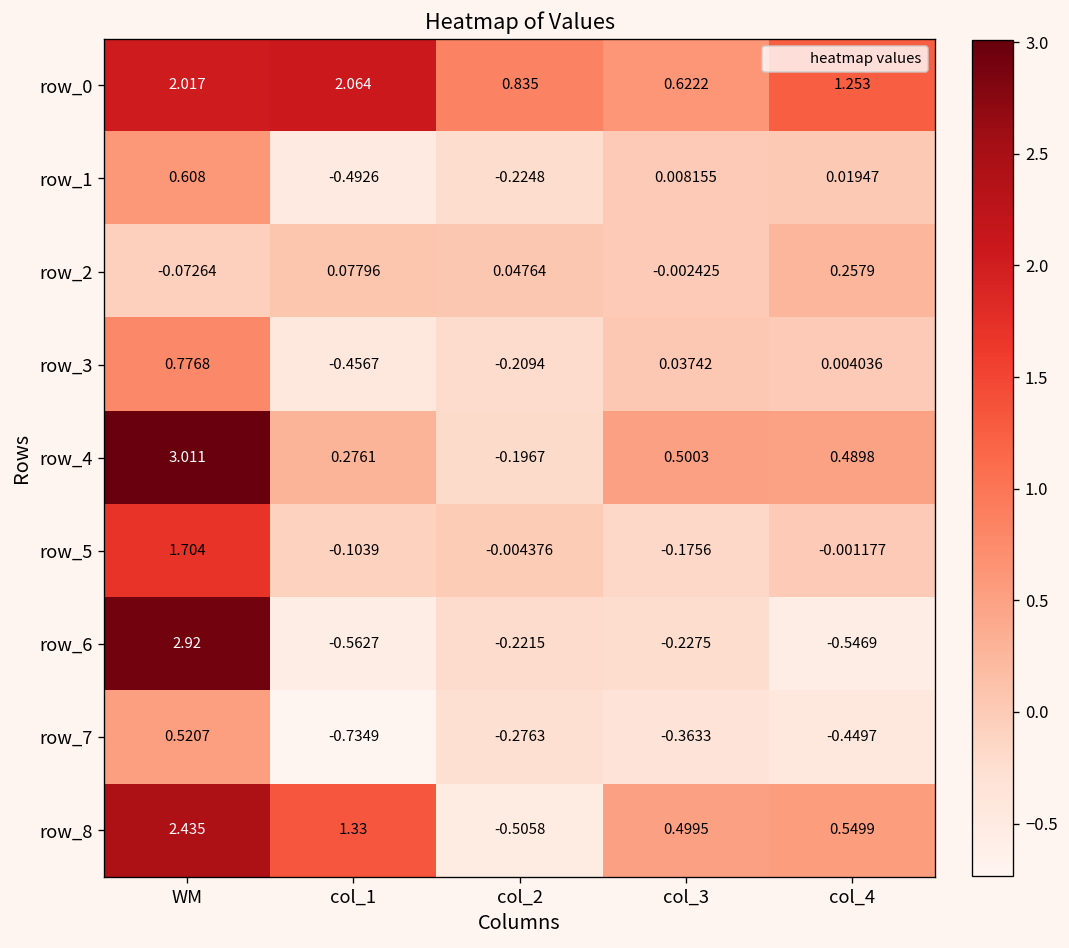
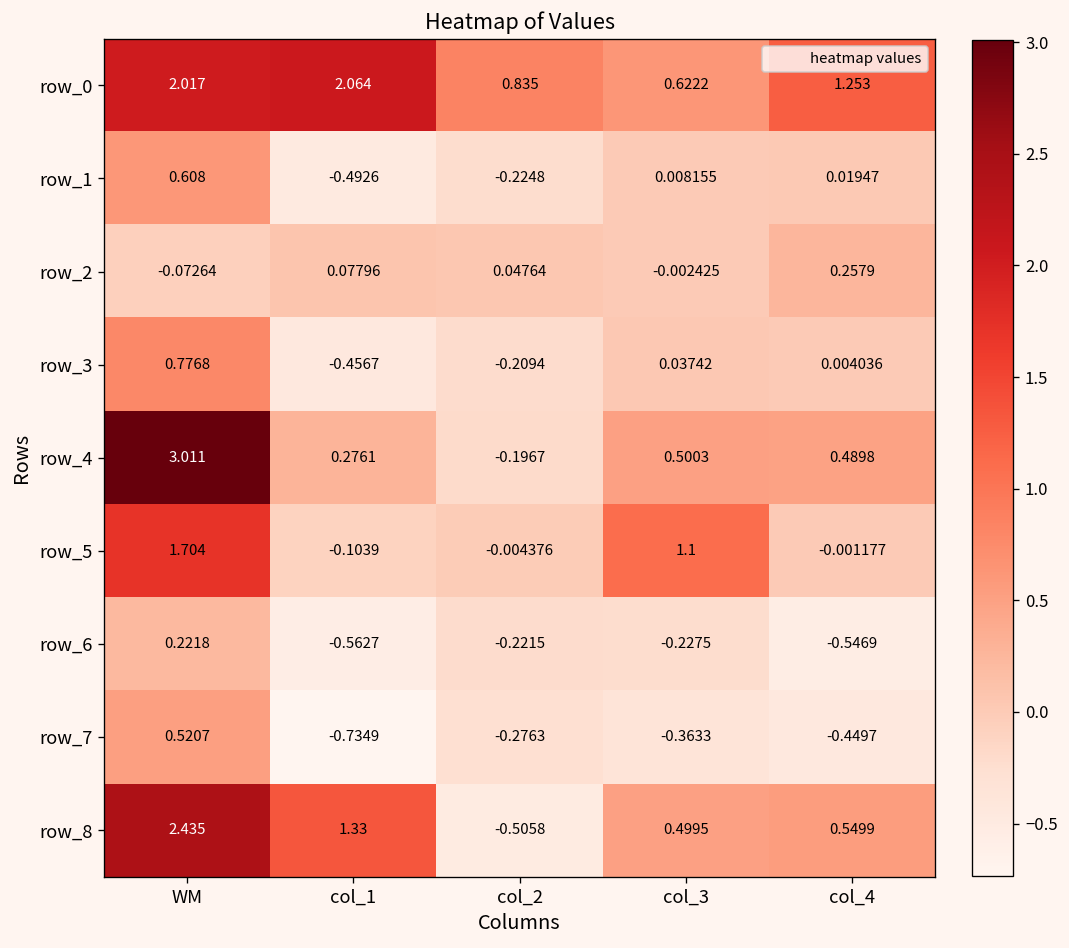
row_5, col_3: -0.1756 -> 1.1
row_6, WM: 2.92 -> 0.2218
